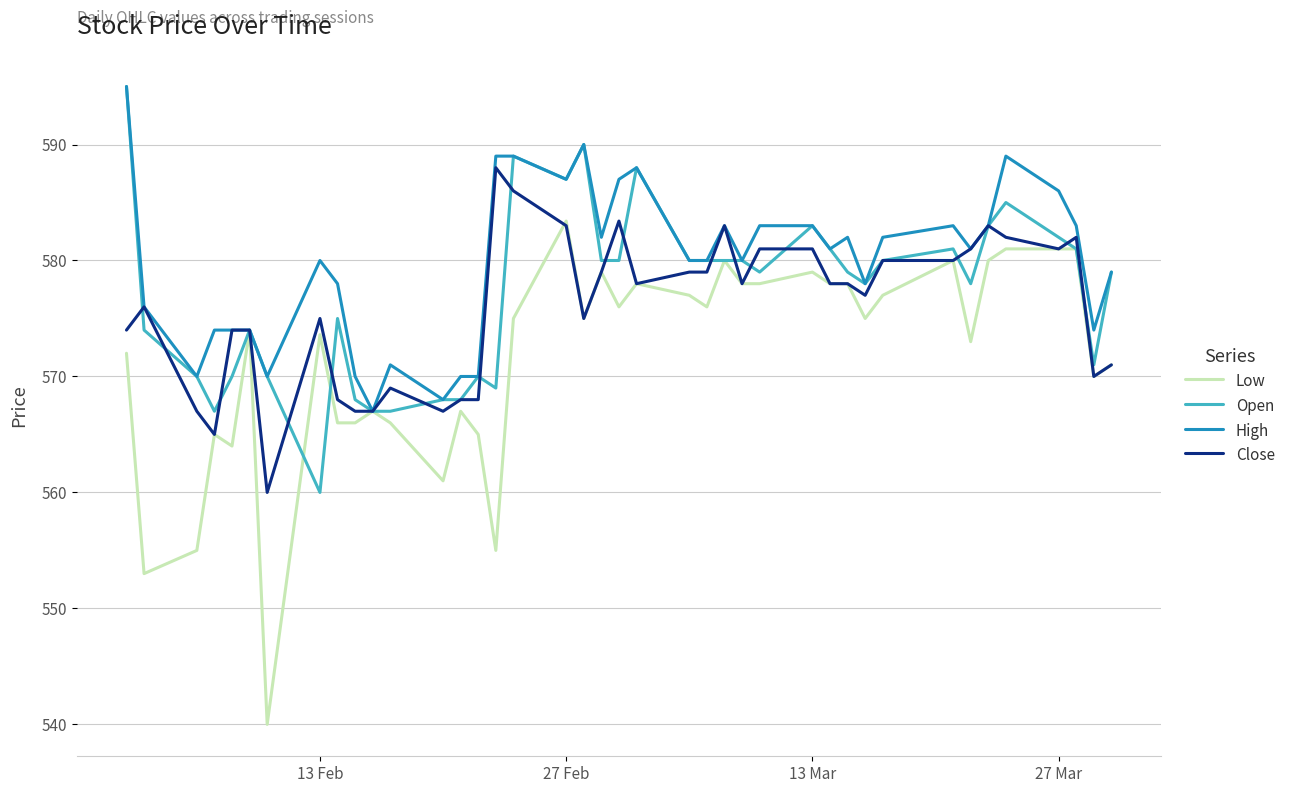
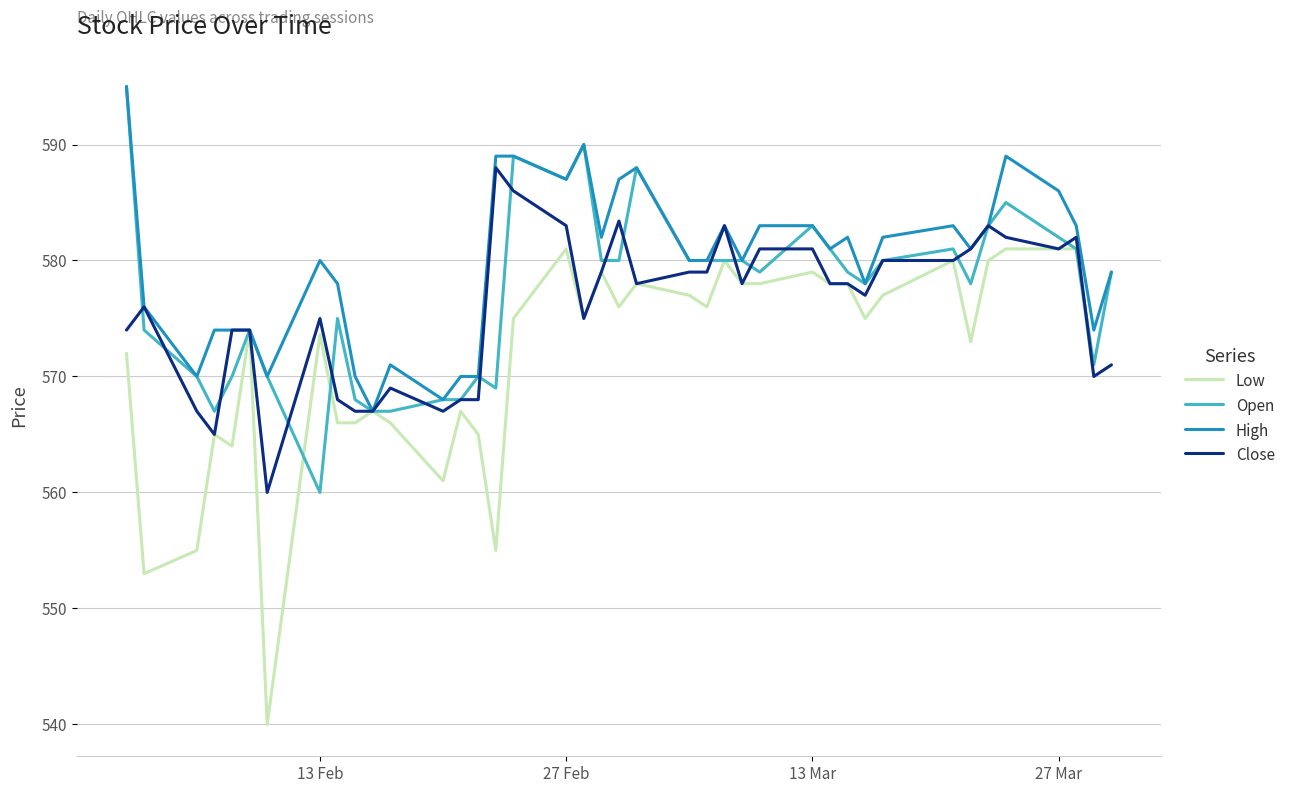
Low, 27 Feb: 583.4 -> 581.0
